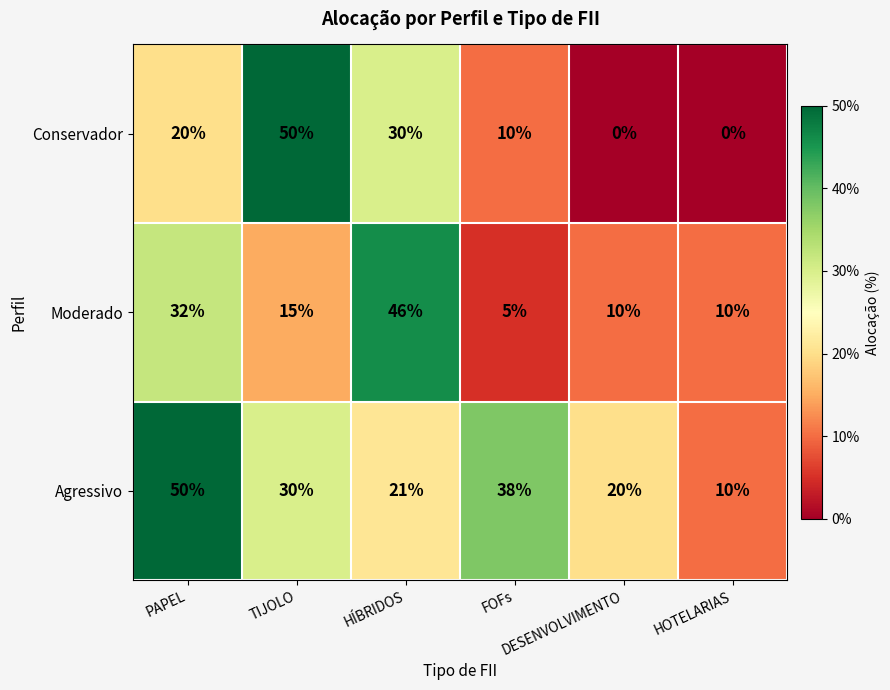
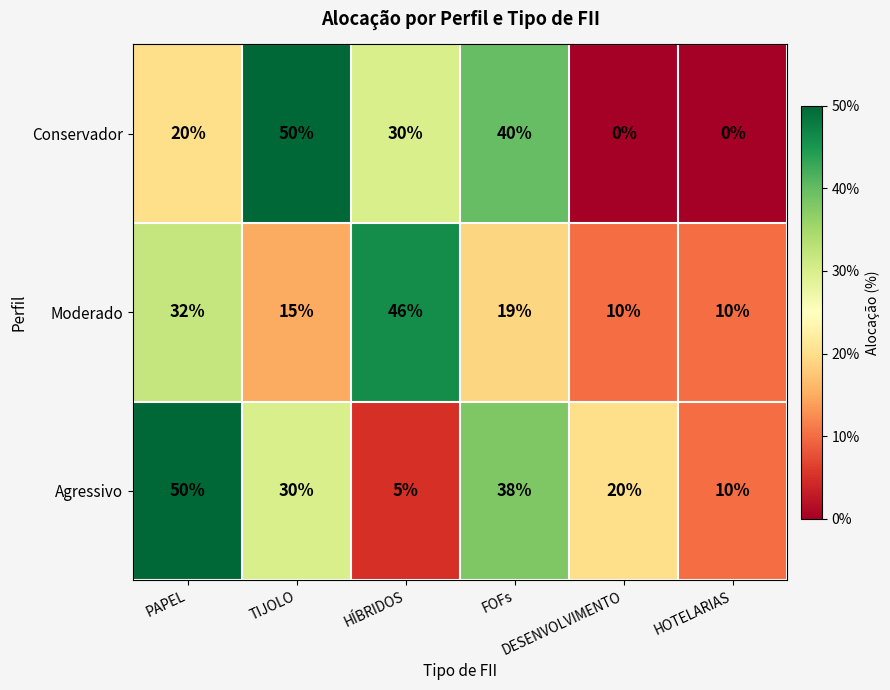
Conservador, FOFs: 10% -> 40%
Moderado, FOFs: 5% -> 19%
Agressivo, HÍBRIDOS: 21% -> 5%
